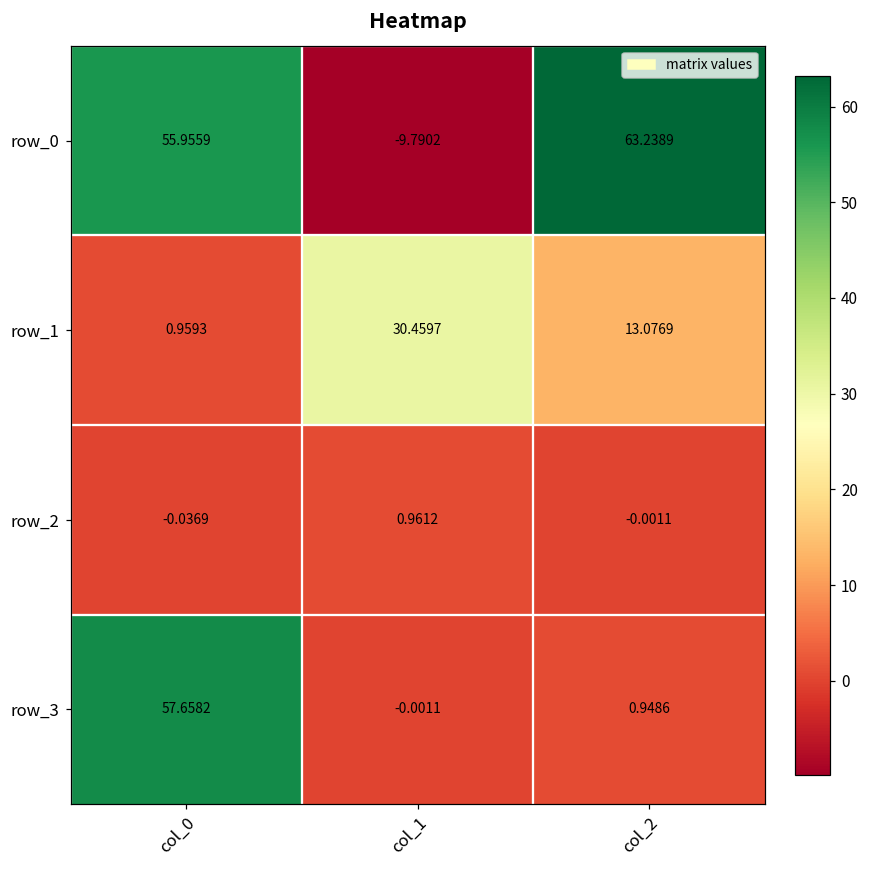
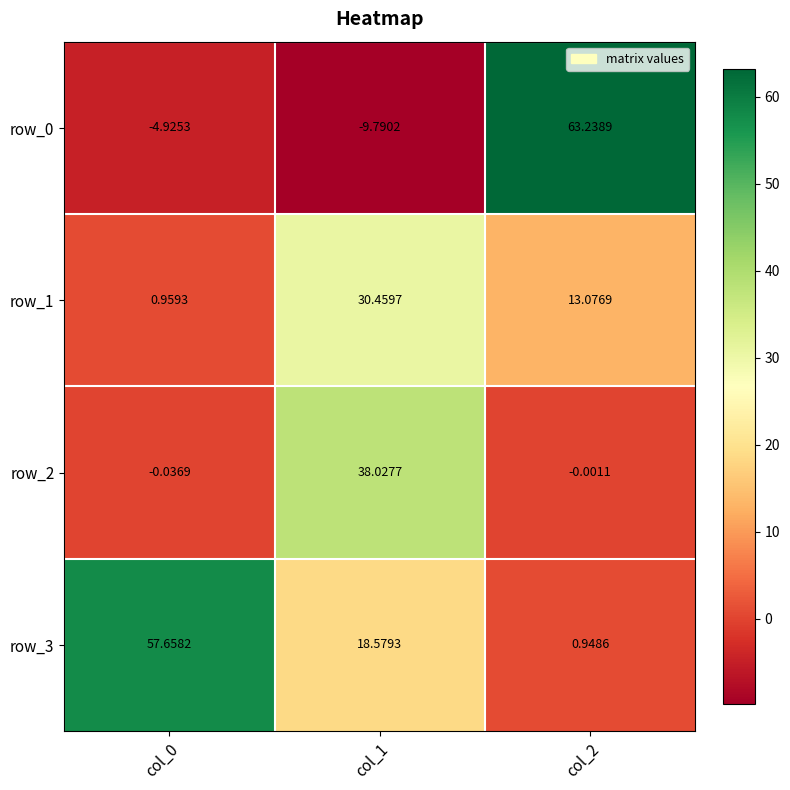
row_0, col_0: 55.9559 -> -4.9253
row_2, col_1: 0.9612 -> 38.0277
row_3, col_1: -0.0011 -> 18.5793
